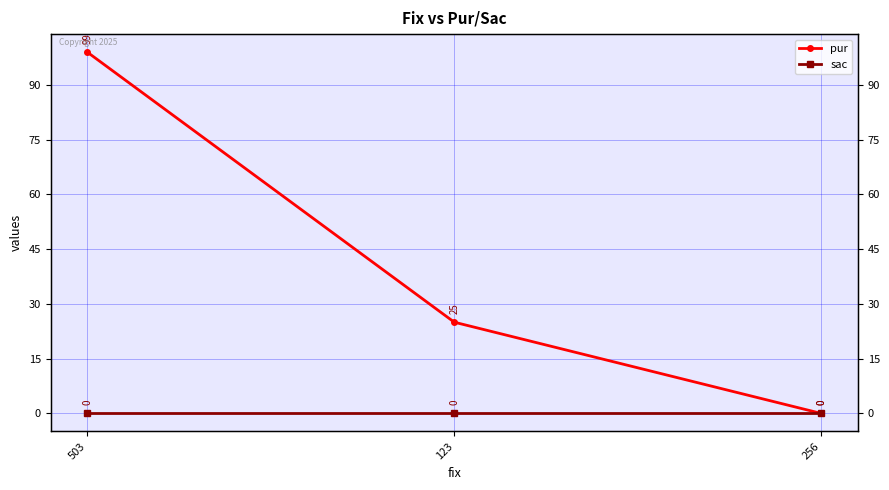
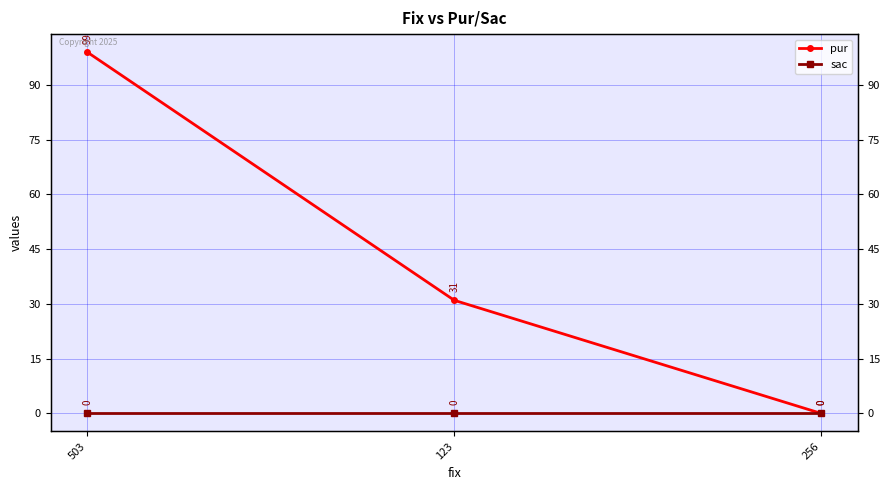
pur, 123: 25 -> 31
